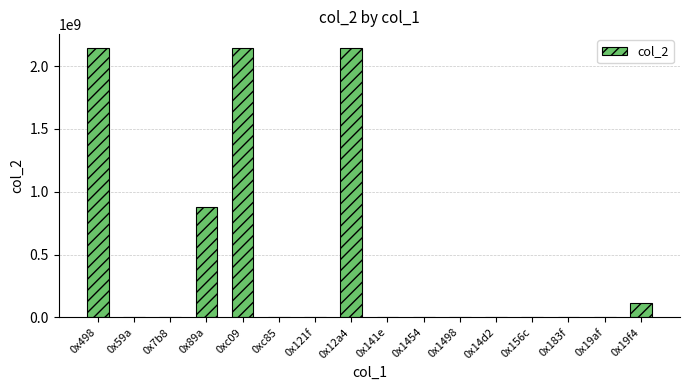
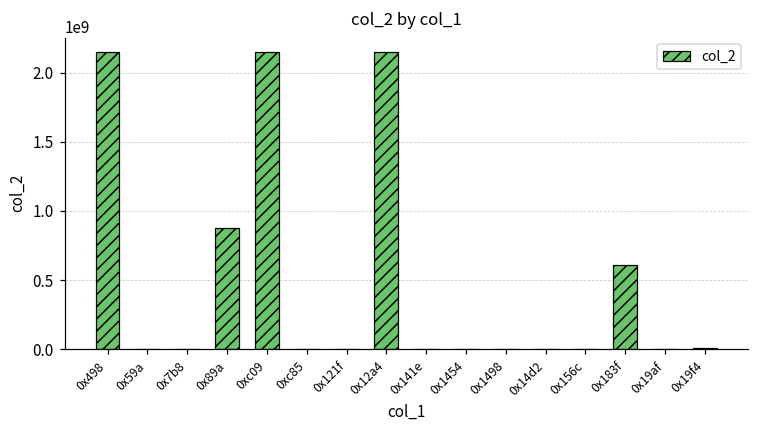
0x183f: 0 -> 610000000
0x19f4: 120000000 -> 10000000
